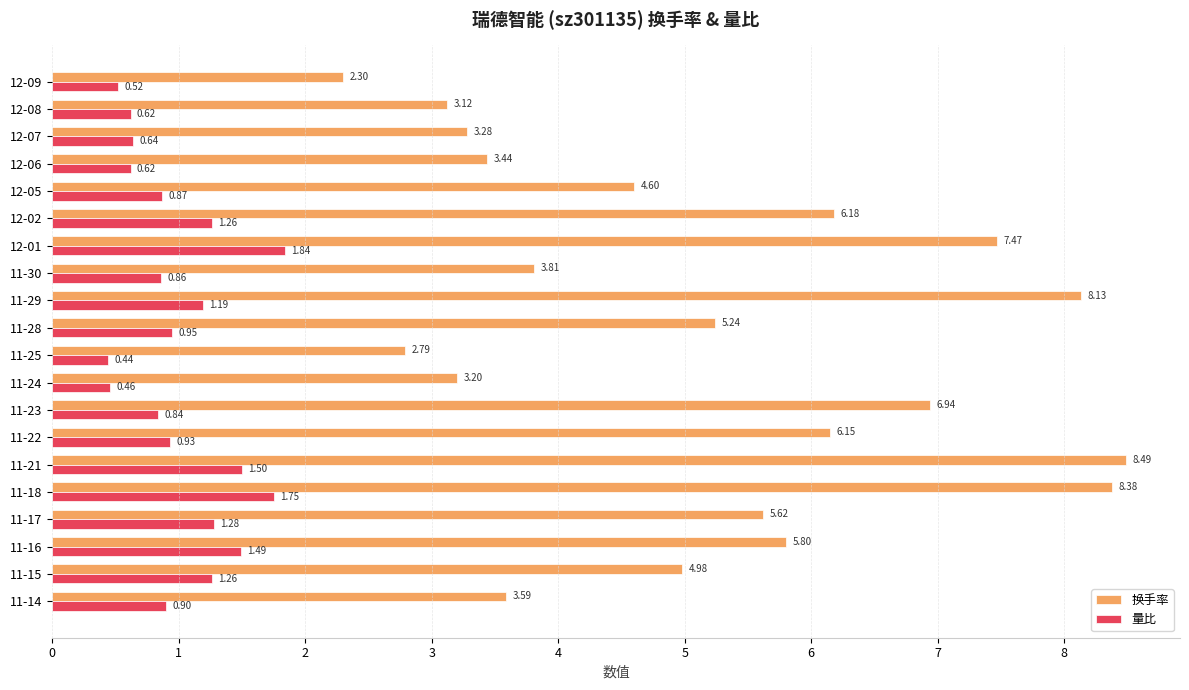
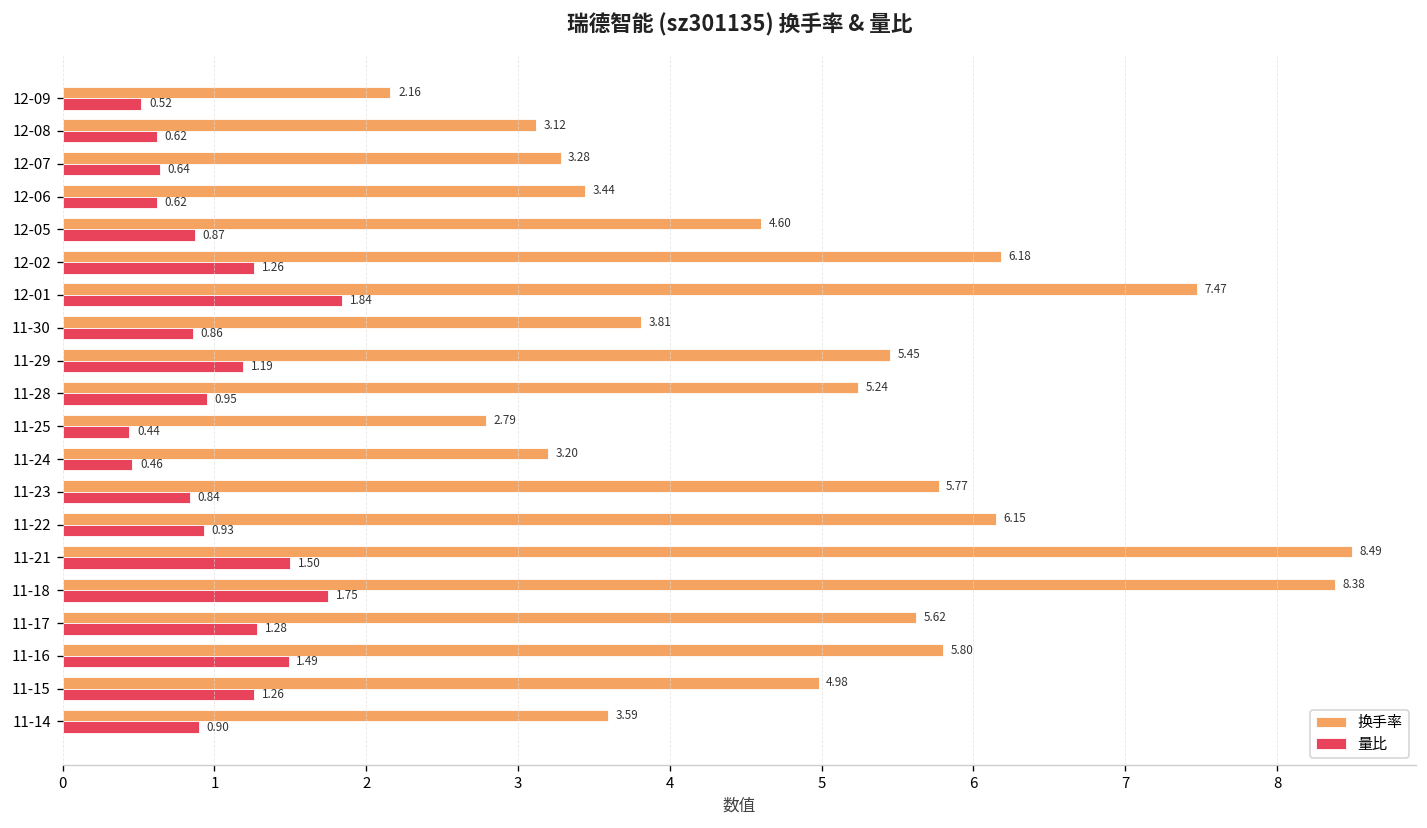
换手率, 12-09: 2.30 -> 2.16
换手率, 11-29: 8.13 -> 5.45
换手率, 11-23: 6.94 -> 5.77
